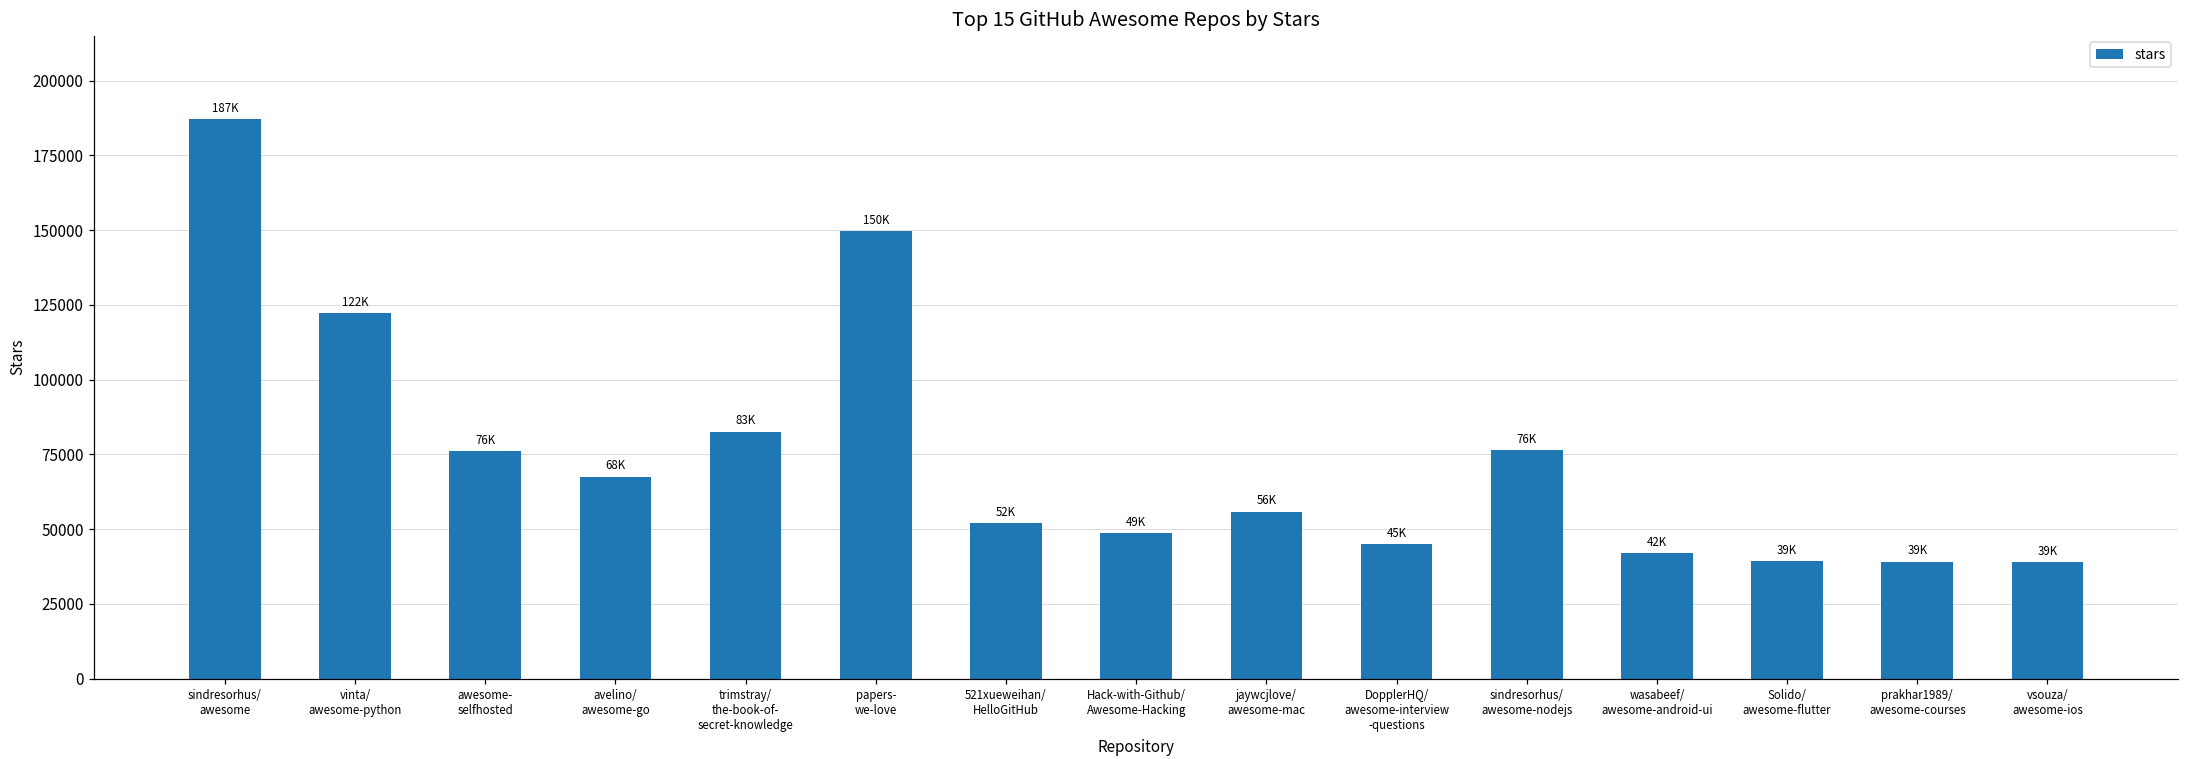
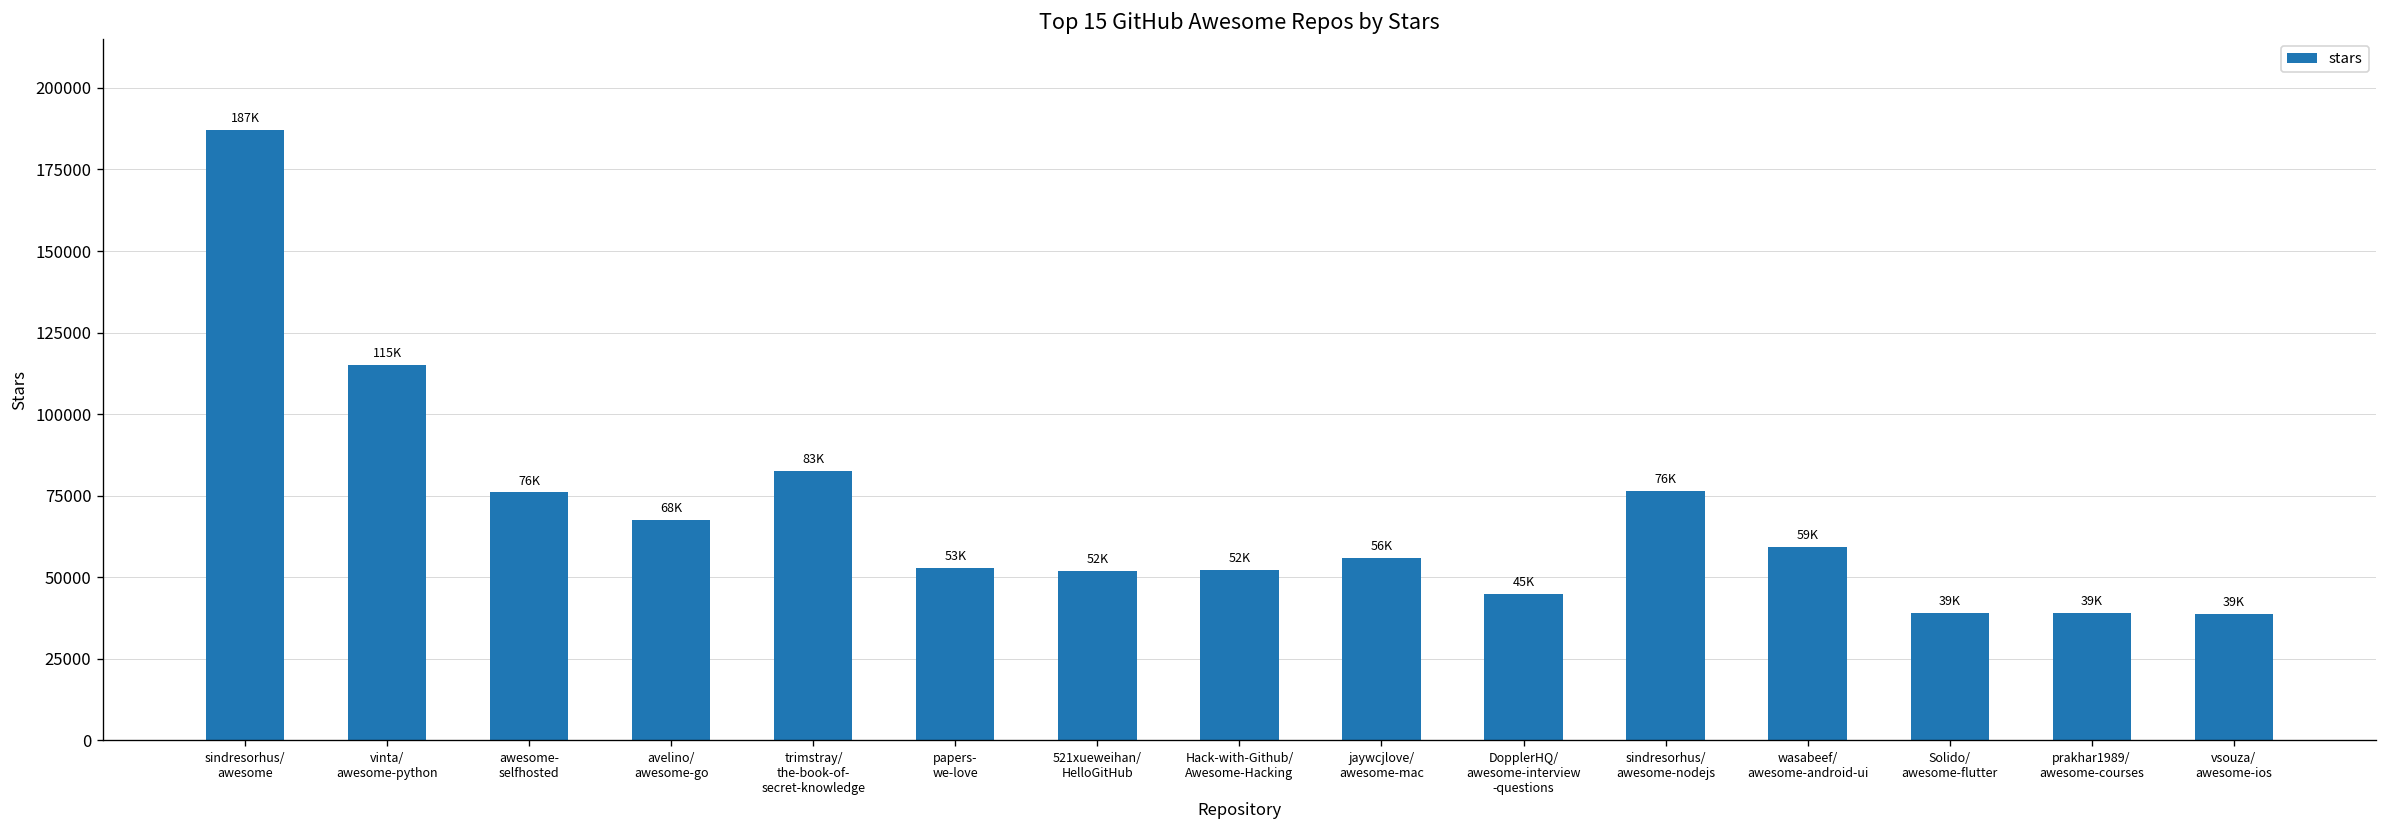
vinta/ awesome-python: 122K -> 115K
papers- we-love: 150K -> 53K
Hack-with-Github/ Awesome-Hacking: 49K -> 52K
wasabeef/ awesome-android-ui: 42K -> 59K
